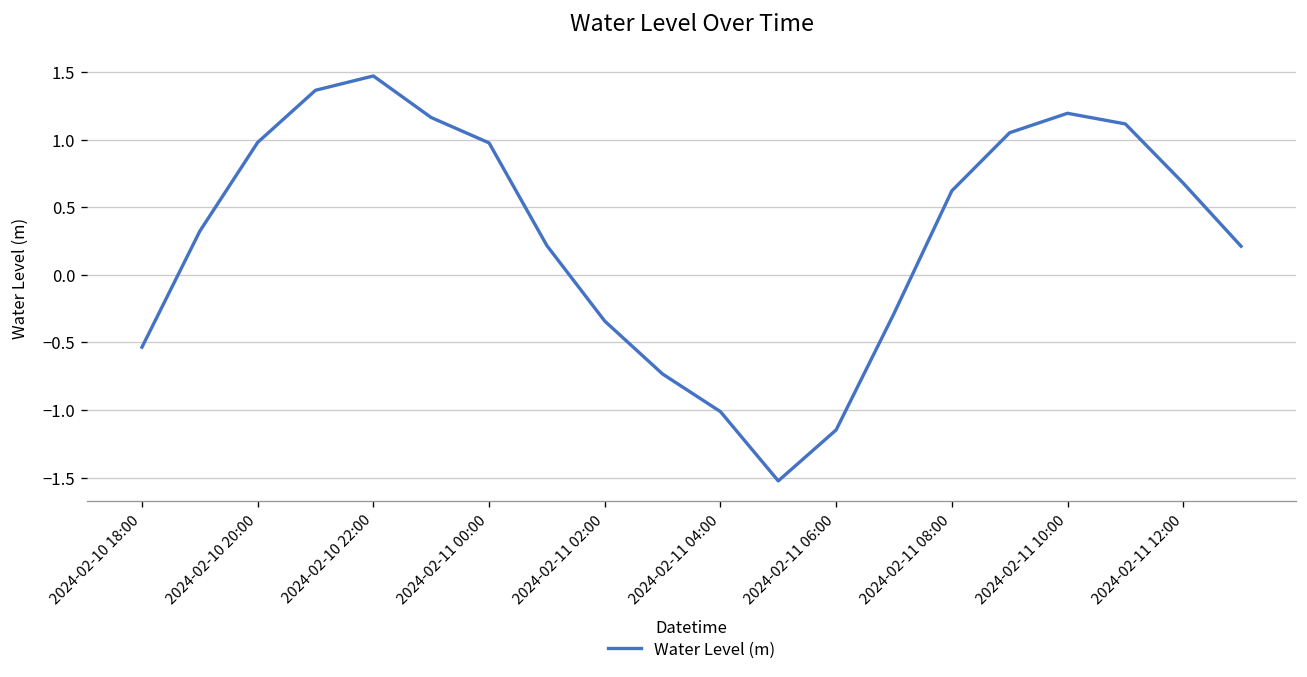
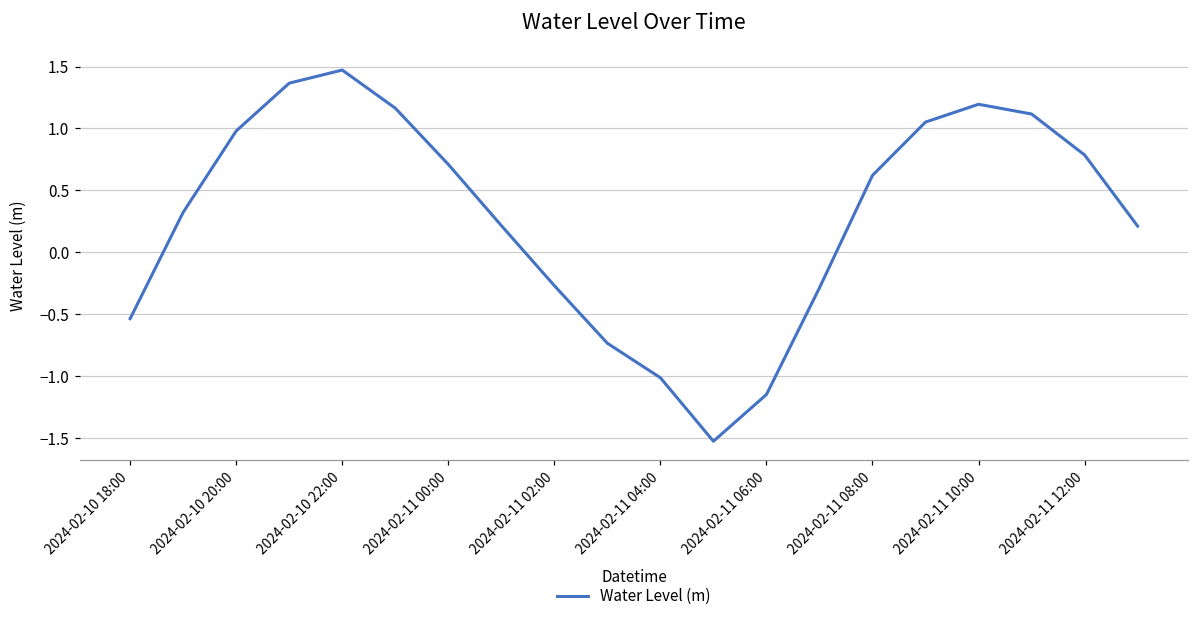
2024-02-11 00:00: 0.98 -> 0.71
2024-02-11 02:00: -0.34 -> -0.27
2024-02-11 12:00: 0.68 -> 0.79
